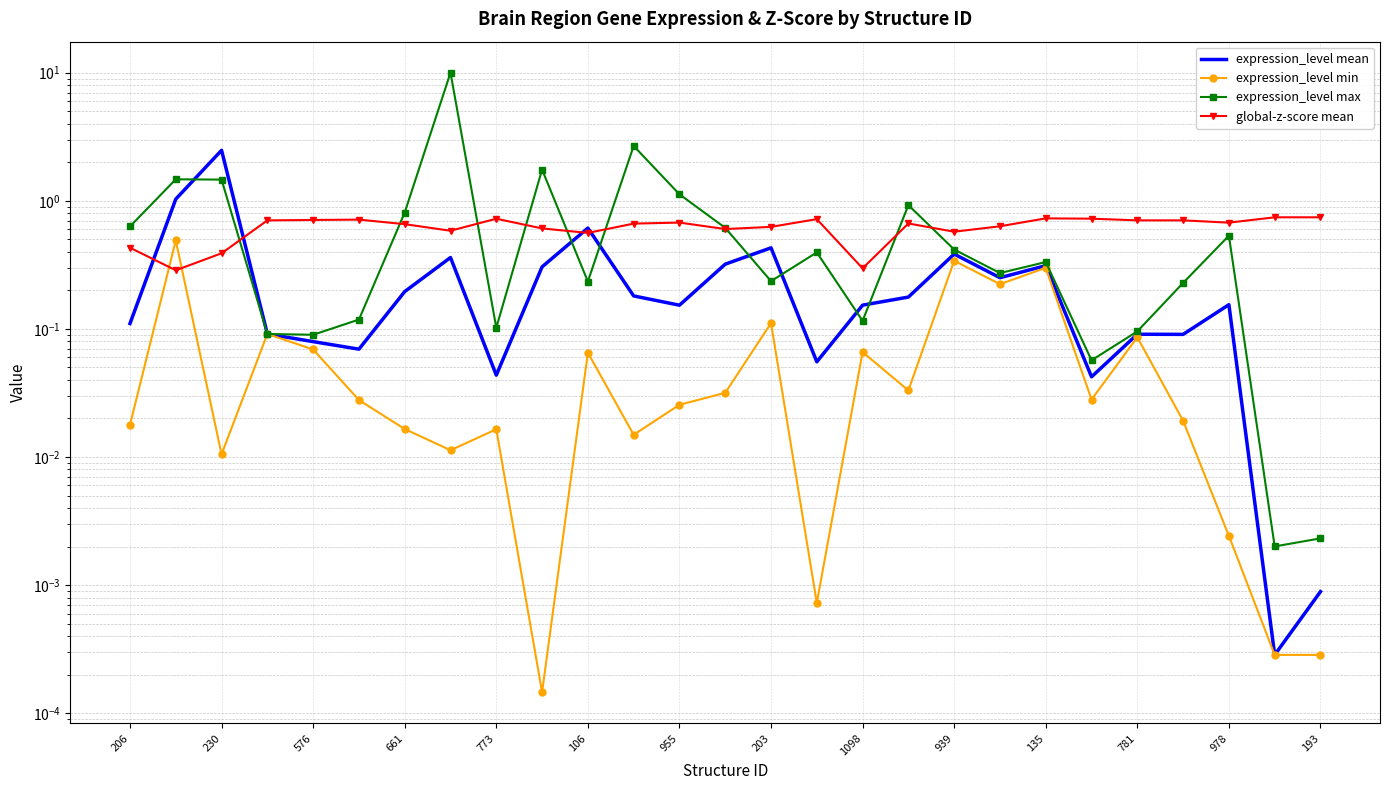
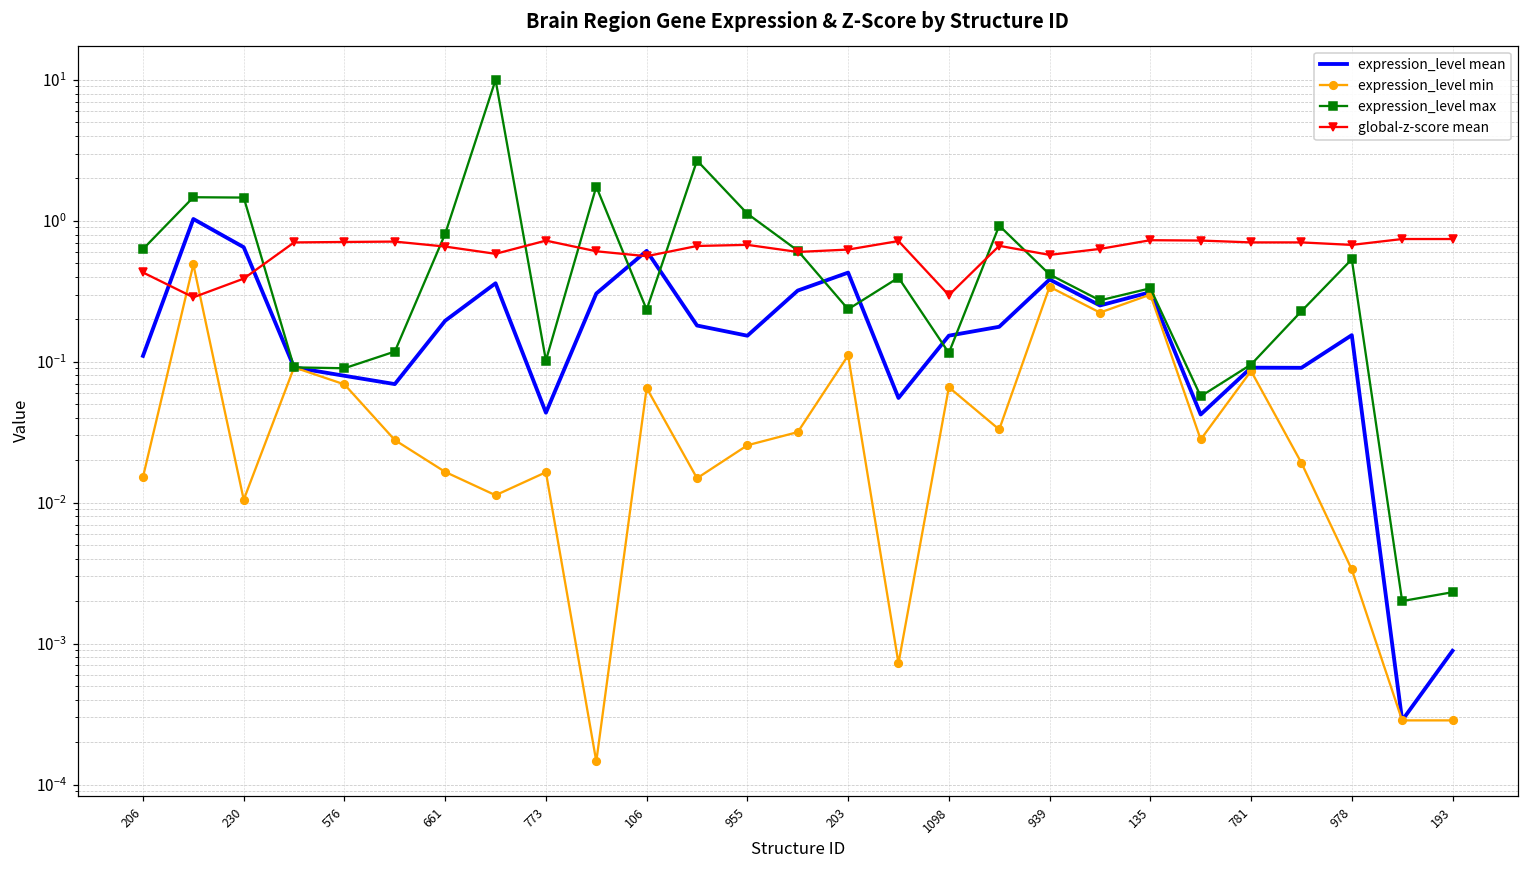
expression_level min, 206: 0.018 -> 0.015
expression_level mean, 230: 2.5 -> 0.7
expression_level min, 978: 0.0024 -> 0.0034
